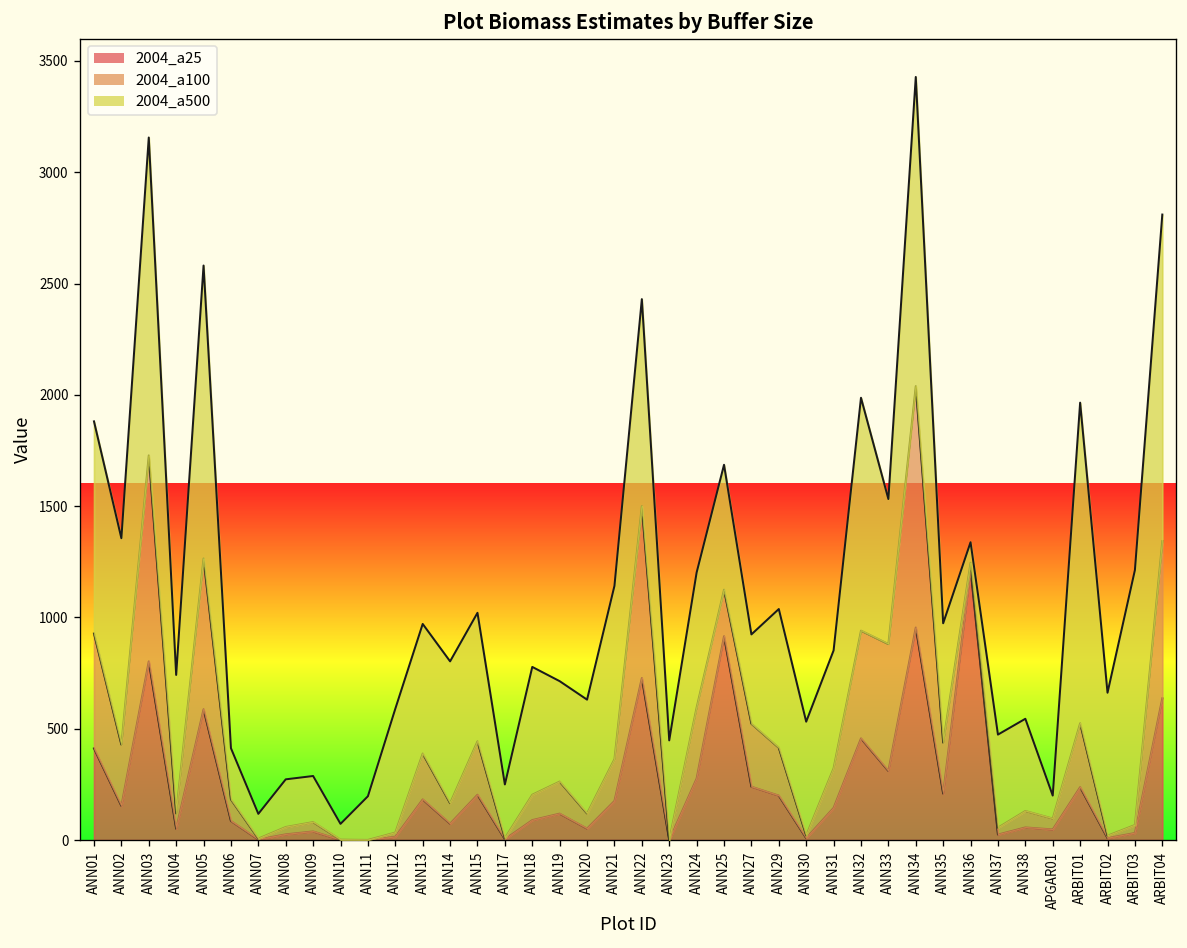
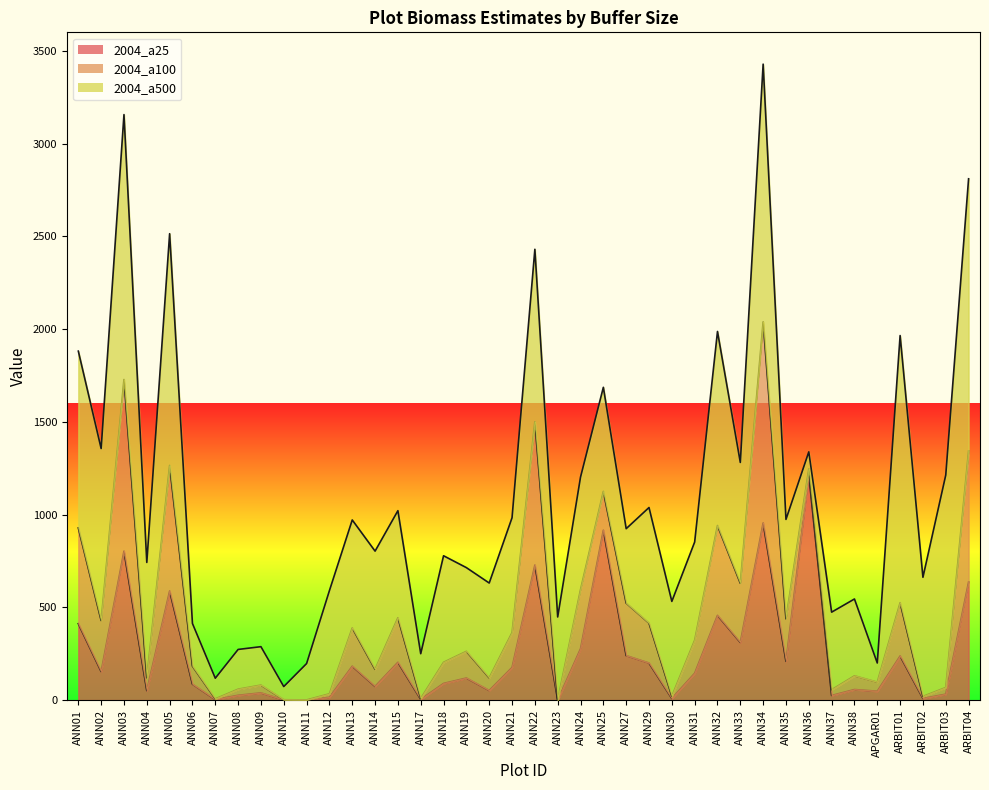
2004_a500, ANN05: 1320 -> 1250
2004_a500, ANN21: 780 -> 620
2004_a100, ANN33: 570 -> 320
